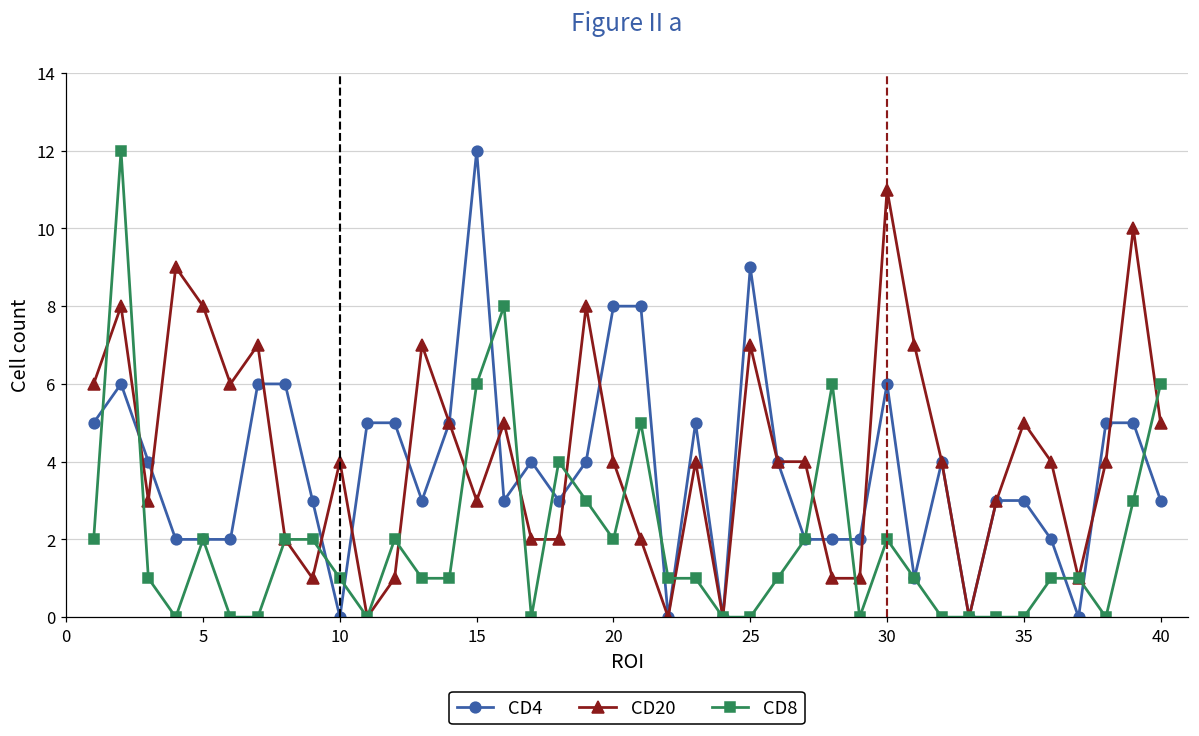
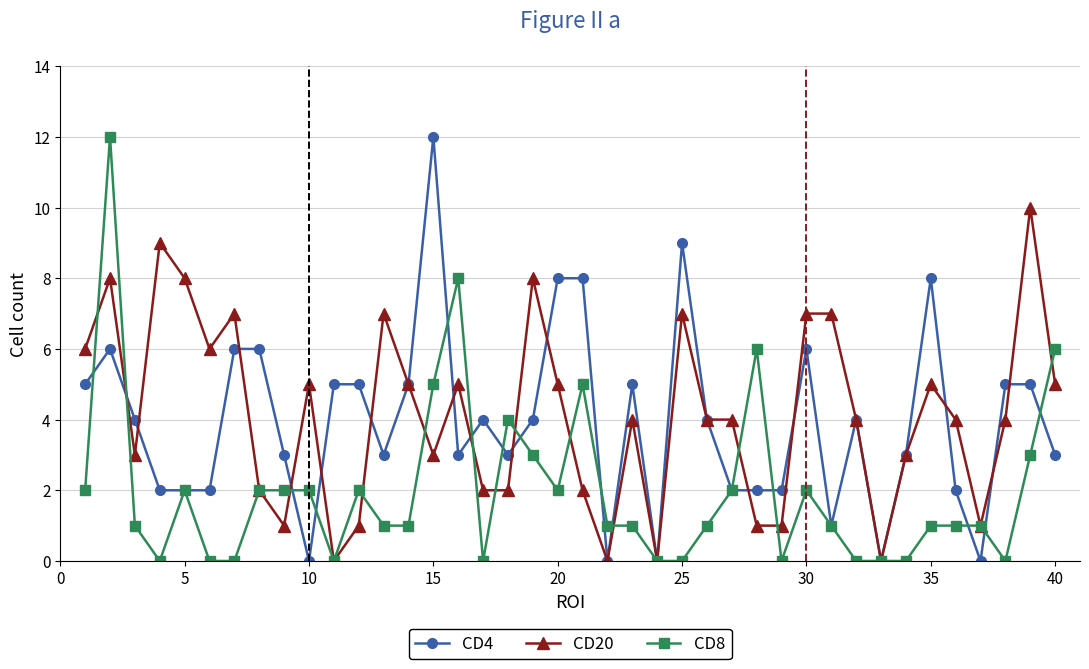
CD20, 10: 4 -> 5
CD8, 10: 1 -> 2
CD8, 15: 6 -> 5
CD20, 20: 4 -> 5
CD20, 30: 11 -> 7
CD4, 35: 3 -> 8
CD8, 35: 0 -> 1
